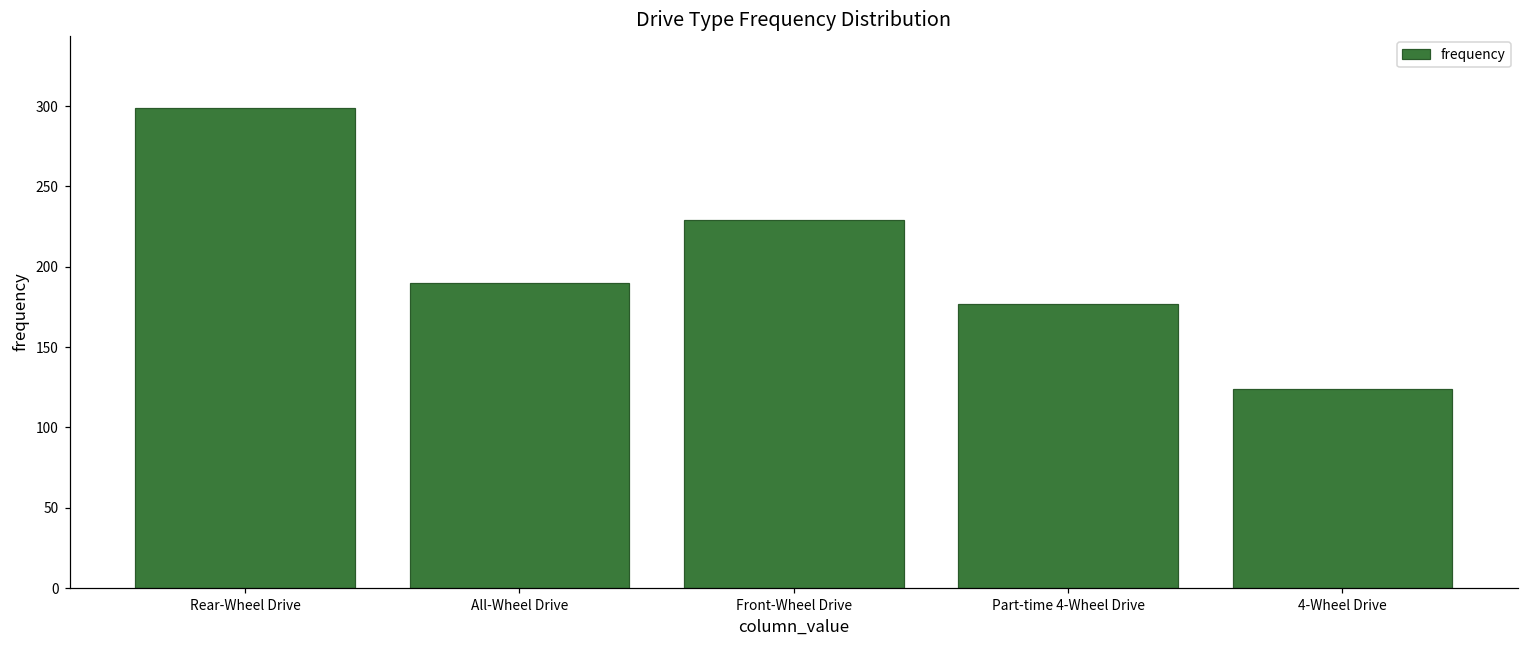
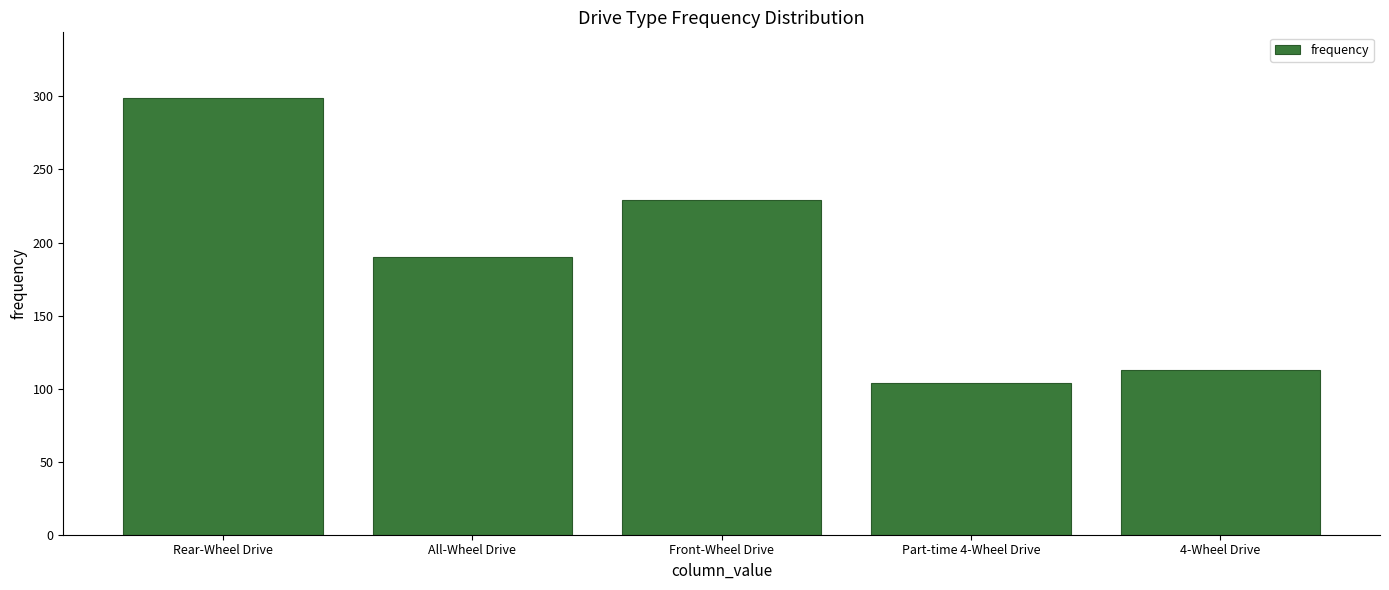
Part-time 4-Wheel Drive: 177 -> 104
4-Wheel Drive: 124 -> 113
